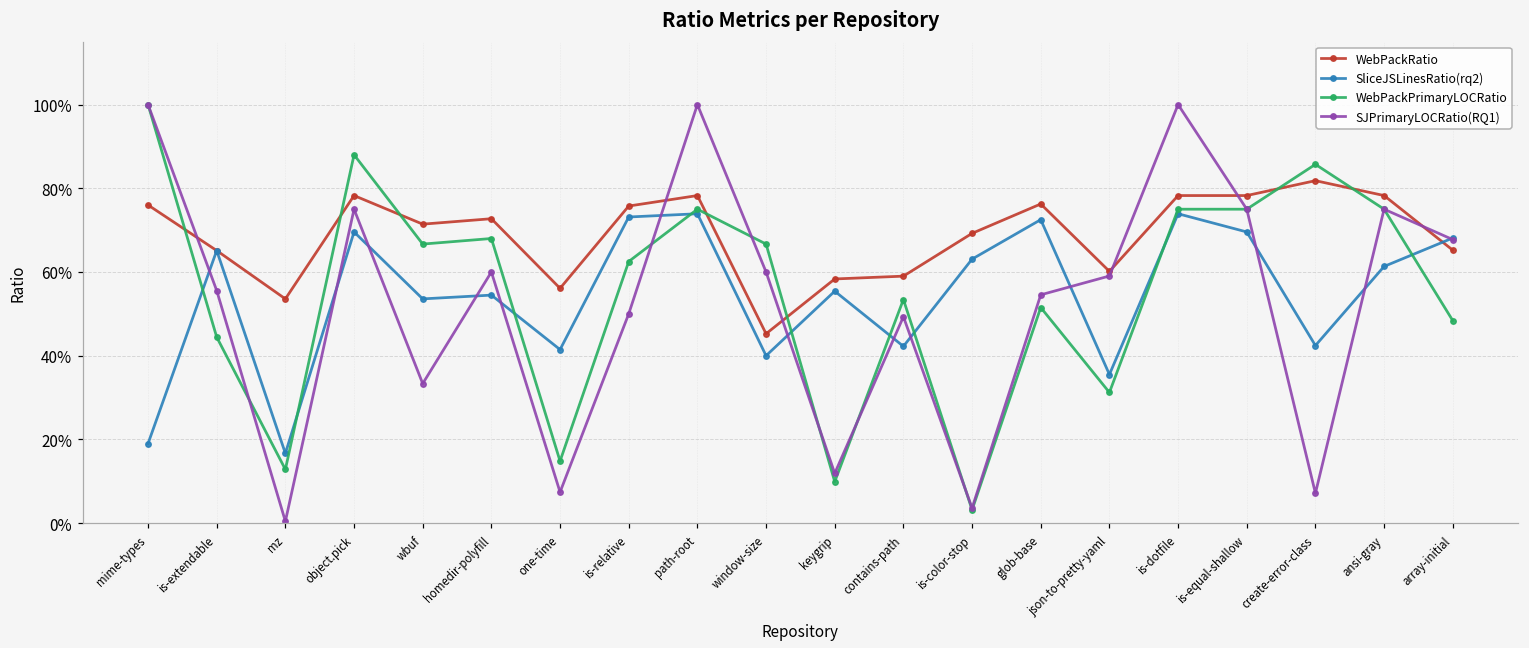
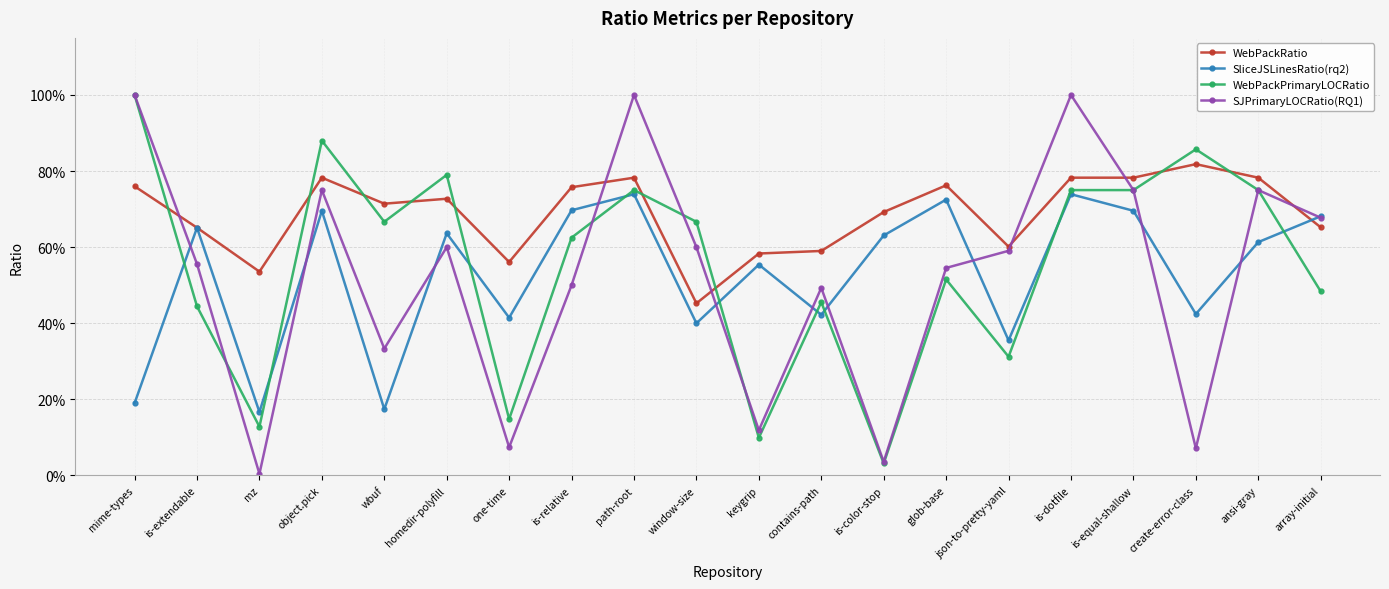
SliceJSLinesRatio(rq2), wbuf: 54% -> 17%
SliceJSLinesRatio(rq2), homedir-polyfill: 54% -> 64%
WebPackPrimaryLOCRatio, homedir-polyfill: 68% -> 79%
SliceJSLinesRatio(rq2), is-relative: 73% -> 70%
WebPackPrimaryLOCRatio, contains-path: 53% -> 46%
